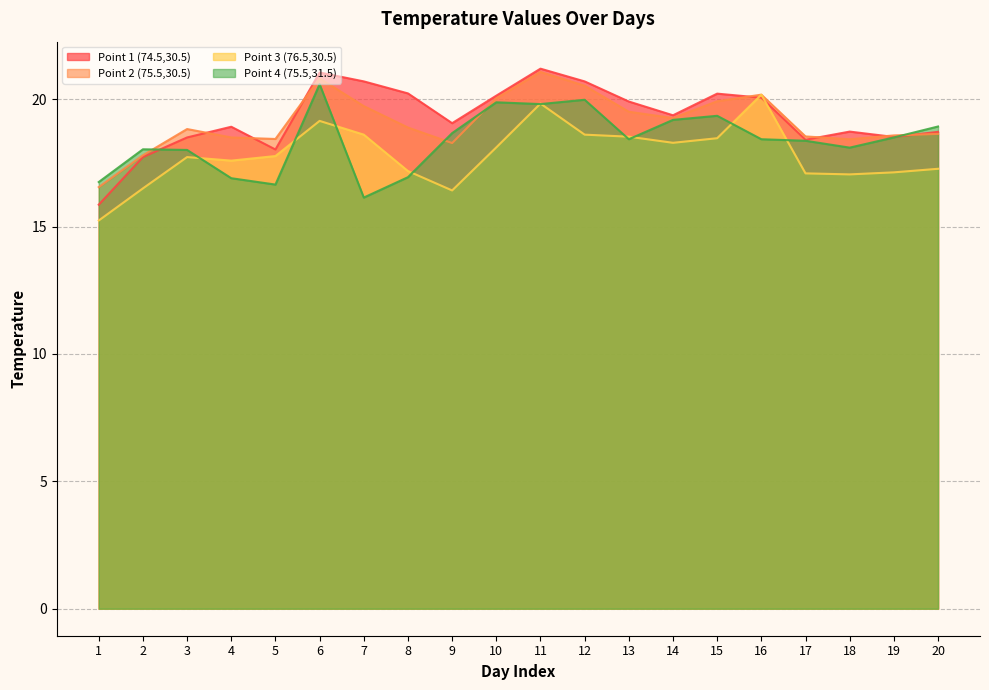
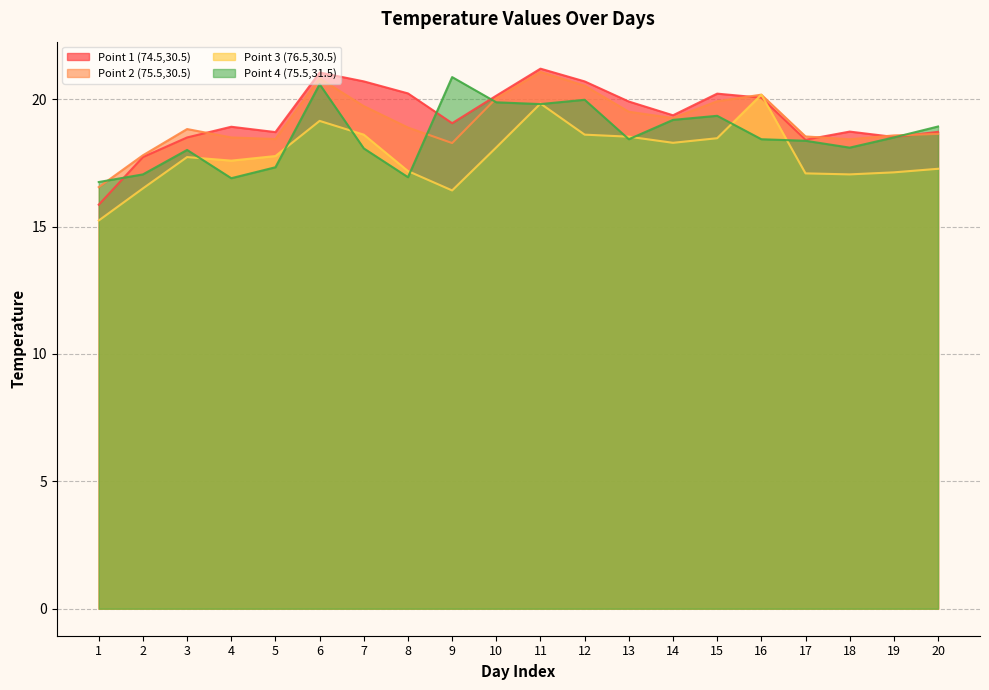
Point 4 (75.5,31.5), 2: 18.0 -> 17.0
Point 1 (74.5,30.5), 5: 18.0 -> 18.7
Point 4 (75.5,31.5), 5: 16.7 -> 17.3
Point 4 (75.5,31.5), 7: 16.1 -> 18.1
Point 4 (75.5,31.5), 9: 18.7 -> 20.9
